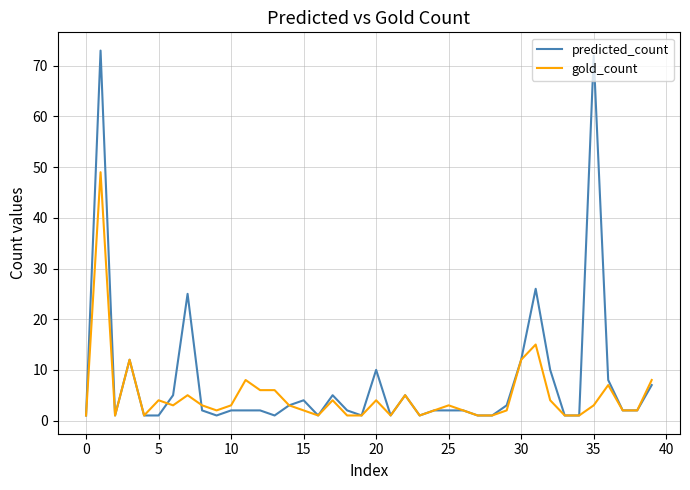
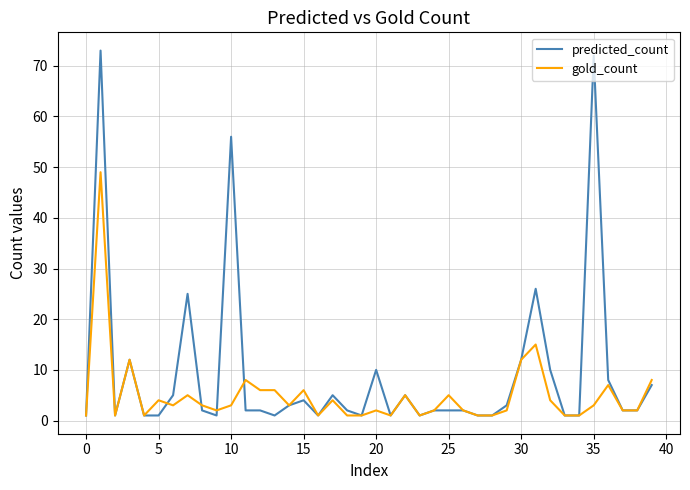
predicted_count, 10: 2 -> 56
gold_count, 15: 2 -> 6
gold_count, 20: 4 -> 2
gold_count, 25: 3 -> 5
